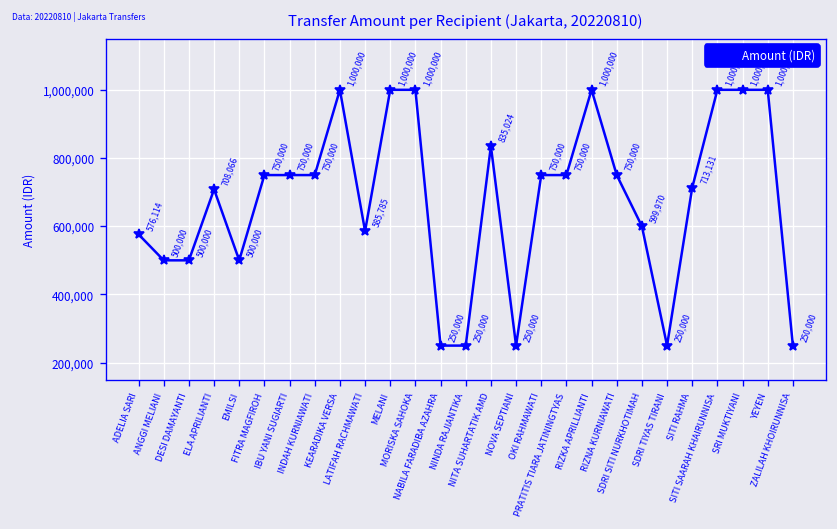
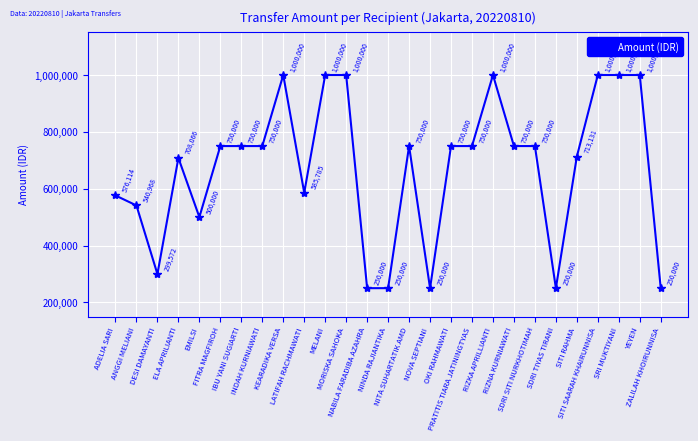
ANGGI MELIANI: 500,000 -> 540,968
DESI DAMAYANTI: 500,000 -> 299,572
NITA SUHARTATIK AMD: 835,024 -> 750,000
SDRI SITI NURKHOTIMAH: 599,970 -> 750,000
